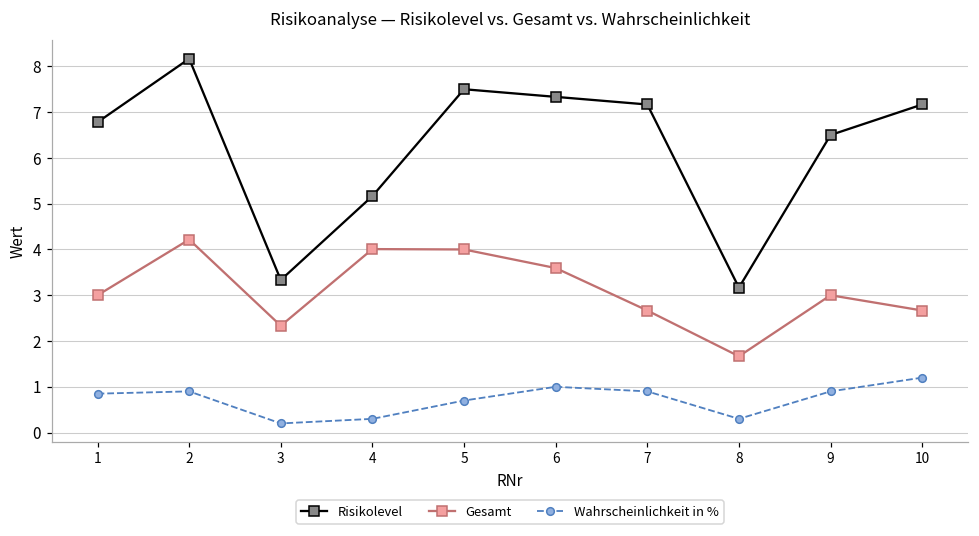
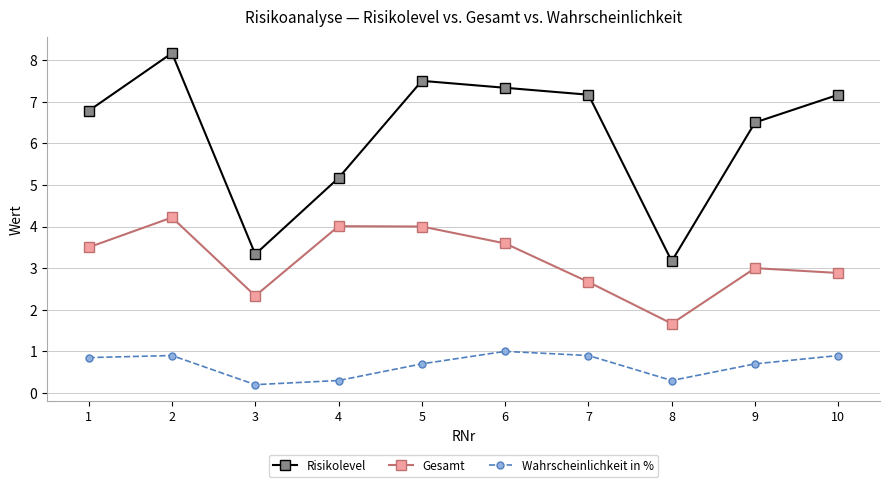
Gesamt, 1: 3.0 -> 3.5
Wahrscheinlichkeit in %, 9: 0.9 -> 0.7
Gesamt, 10: 2.7 -> 2.9
Wahrscheinlichkeit in %, 10: 1.2 -> 0.9
